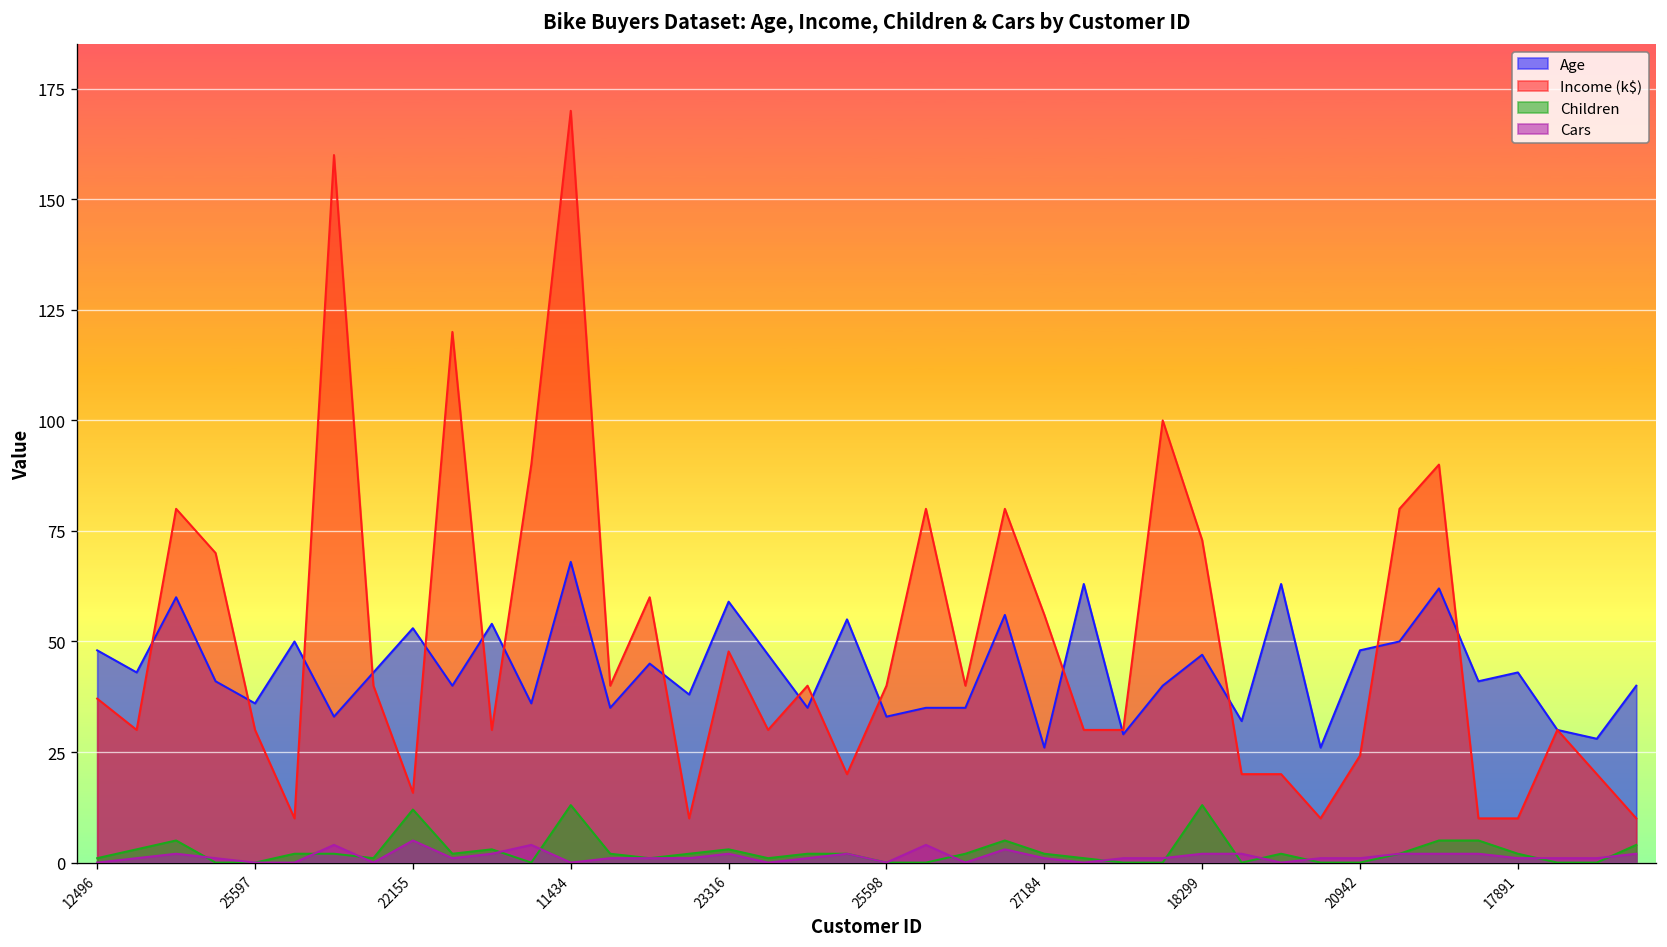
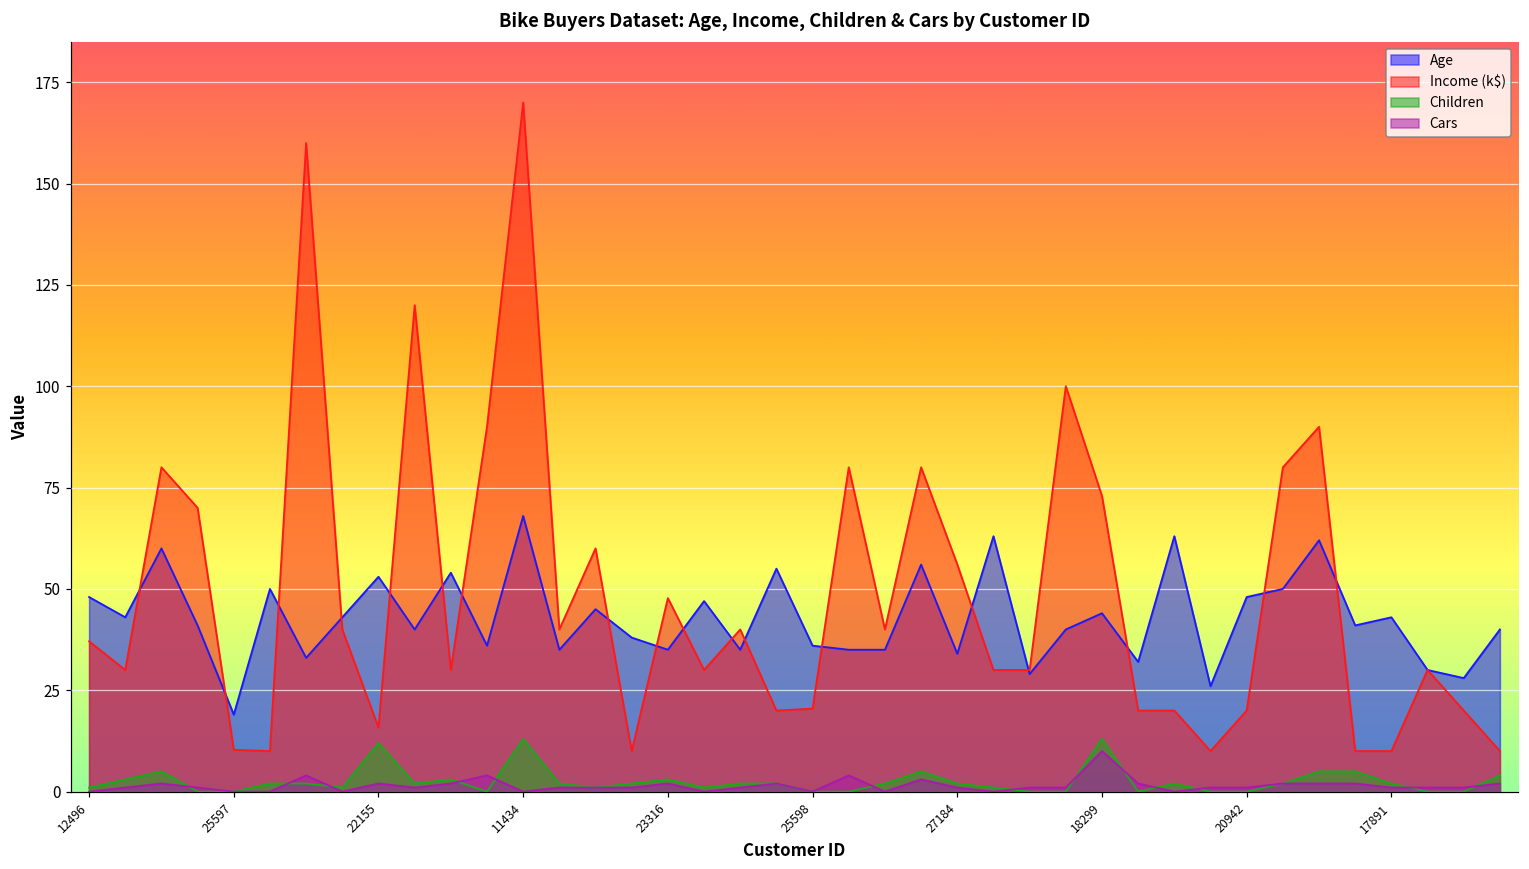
Age, 25597: 36 -> 19
Income (k$), 25597: 30 -> 10
Cars, 22155: 5 -> 2
Age, 23316: 59 -> 35
Age, 25598: 33 -> 36
Income (k$), 25598: 40 -> 20
Age, 27184: 26 -> 34
Age, 18299: 47 -> 44
Cars, 18299: 2 -> 10
Income (k$), 20942: 24 -> 20
